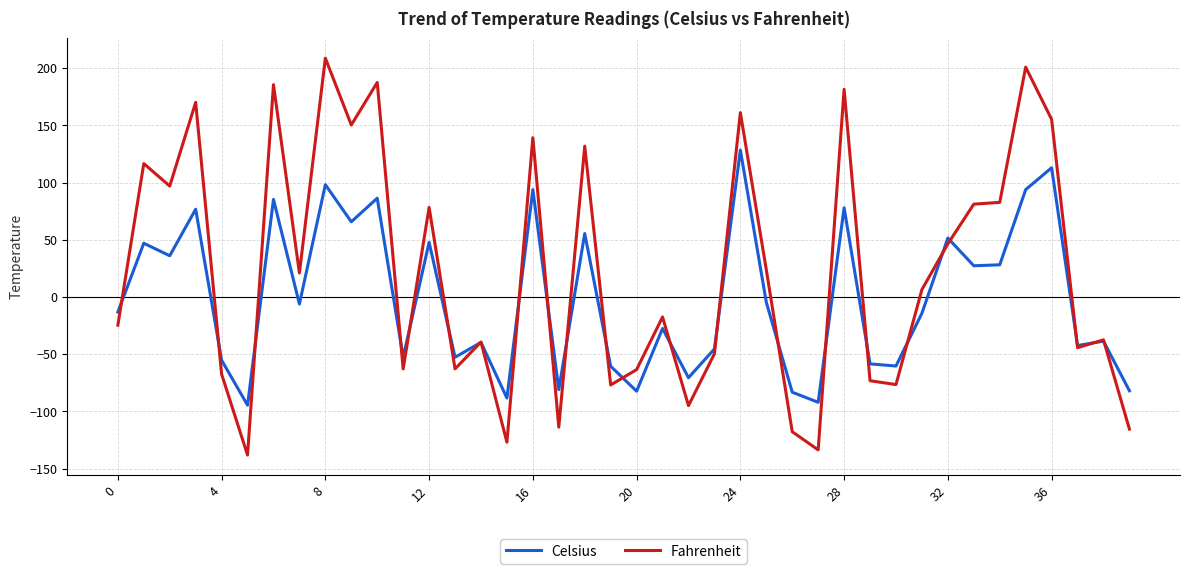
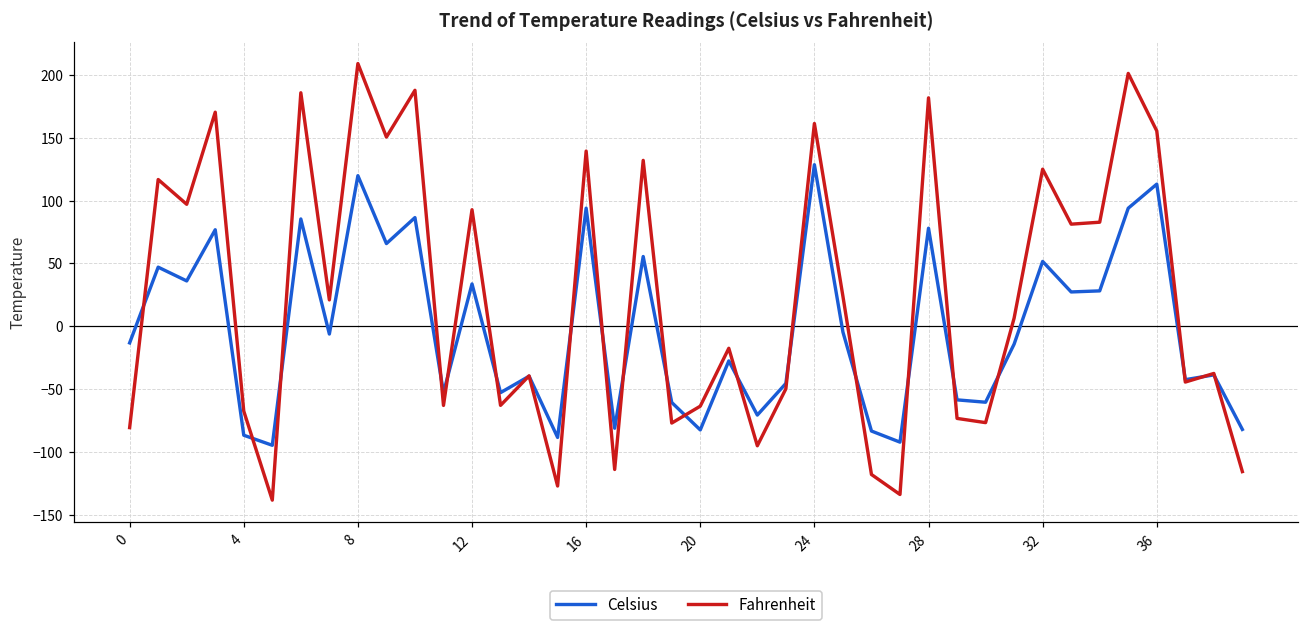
Fahrenheit, 0: -25 -> -80
Celsius, 4: -55 -> -87
Celsius, 8: 98 -> 120
Celsius, 12: 48 -> 34
Fahrenheit, 12: 78 -> 93
Fahrenheit, 32: 47 -> 125
